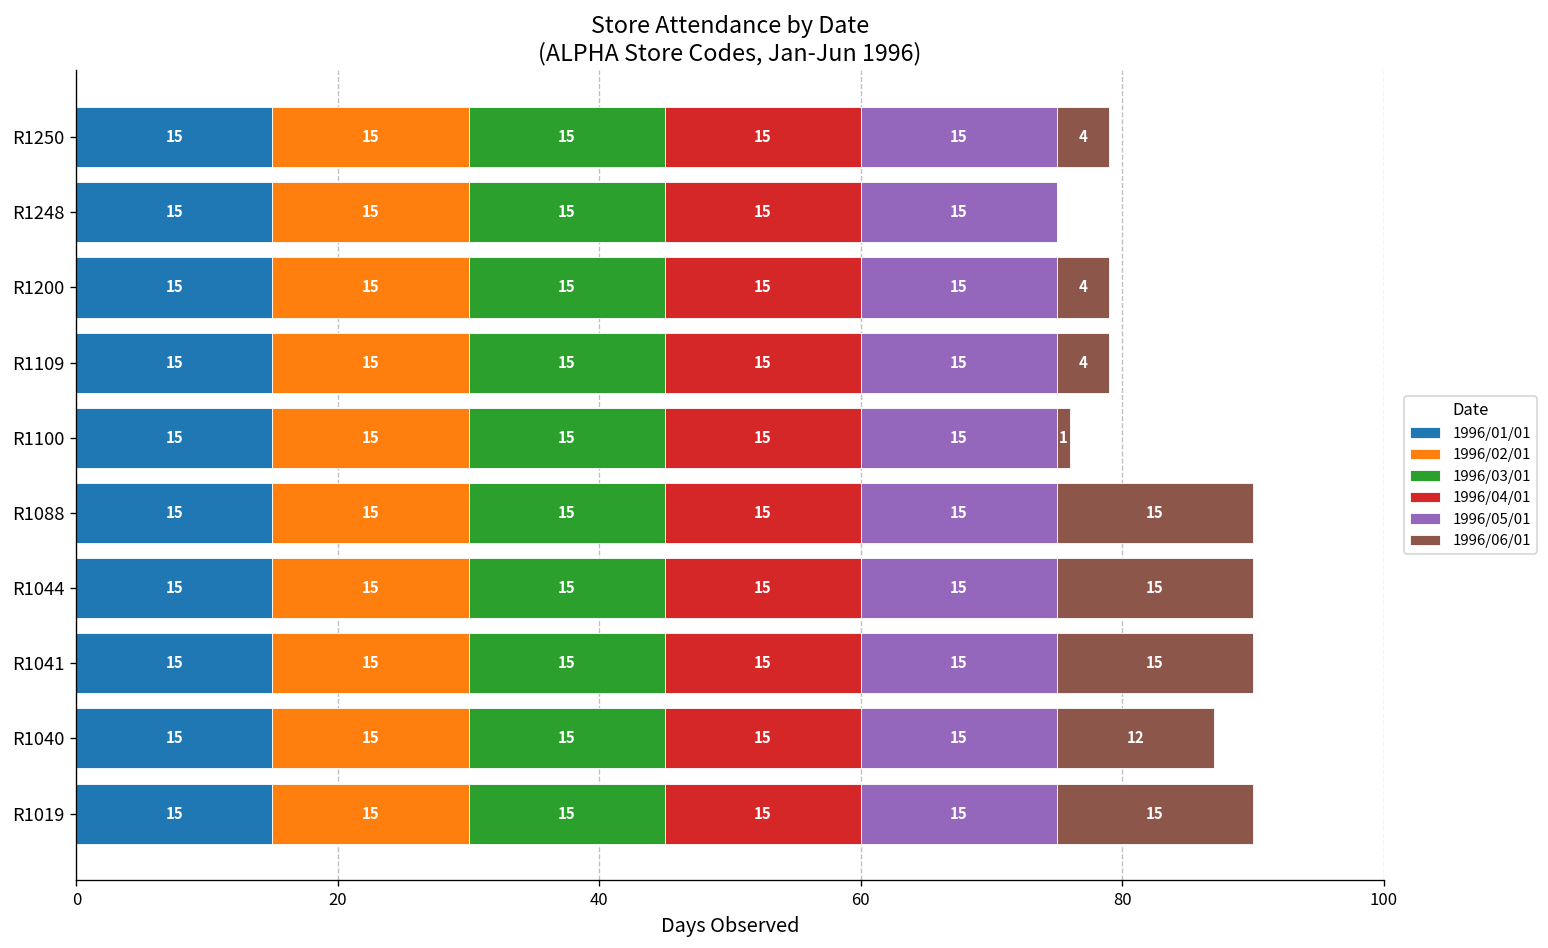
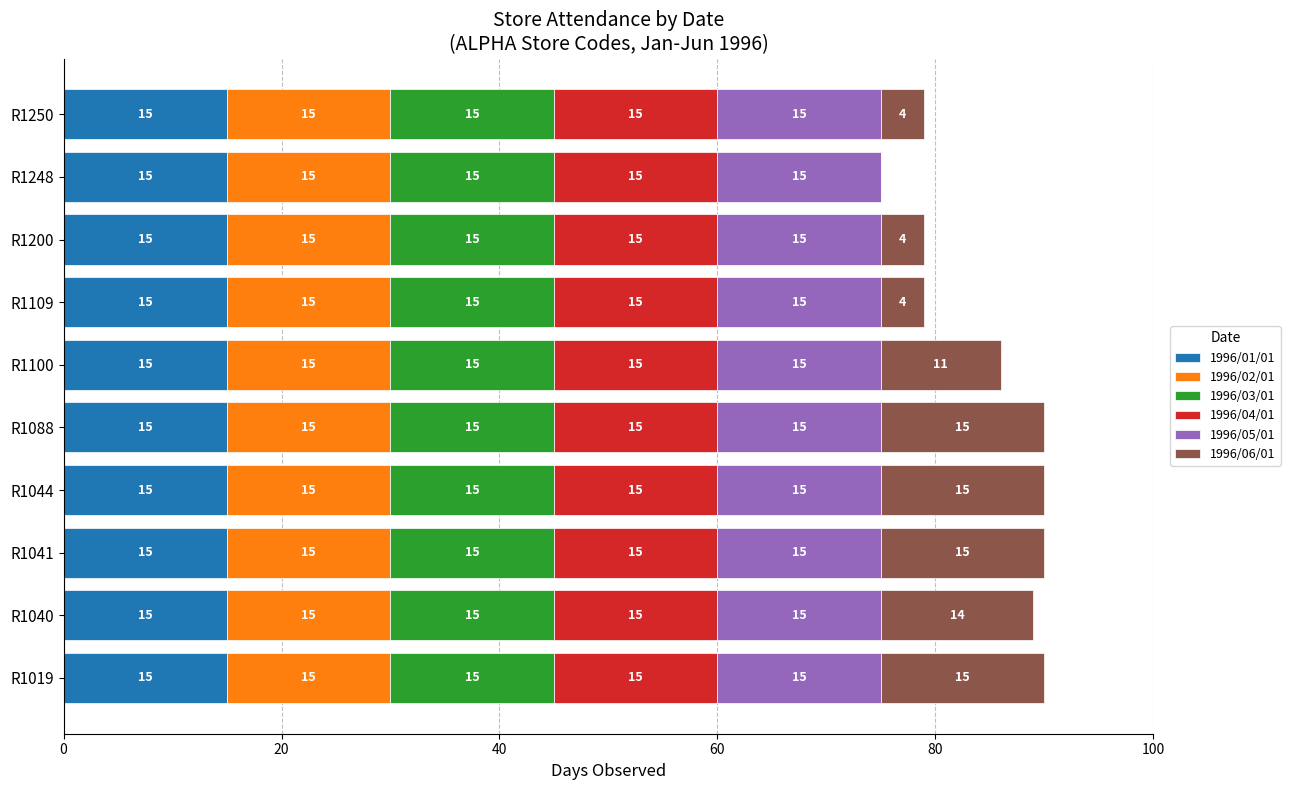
1996/06/01, R1100: 1 -> 11
1996/06/01, R1040: 12 -> 14
